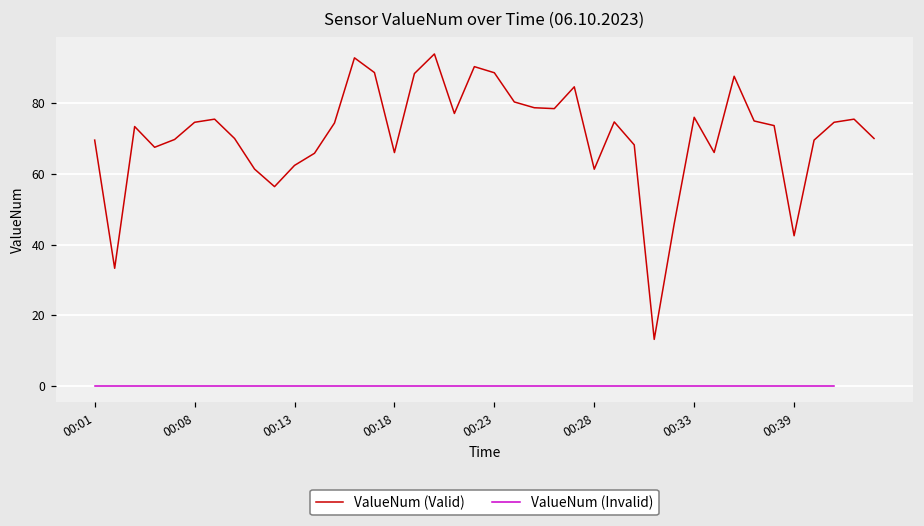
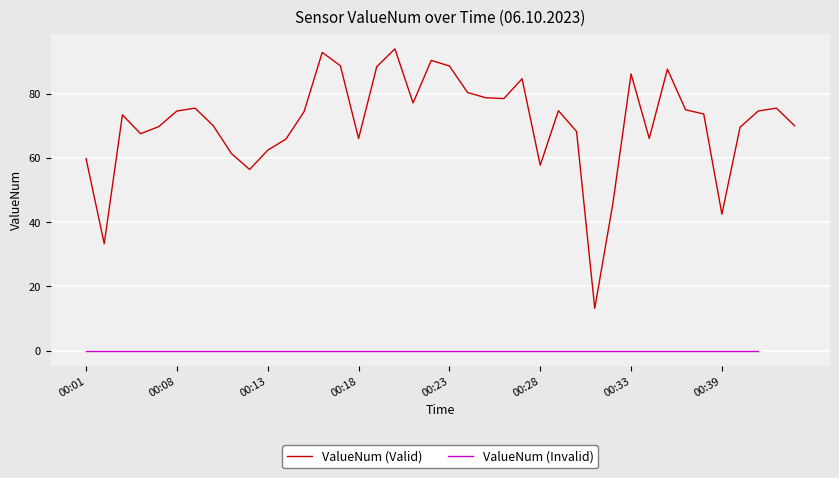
ValueNum (Valid), 00:01: 70 -> 60
ValueNum (Valid), 00:28: 61 -> 58
ValueNum (Valid), 00:33: 76 -> 86
